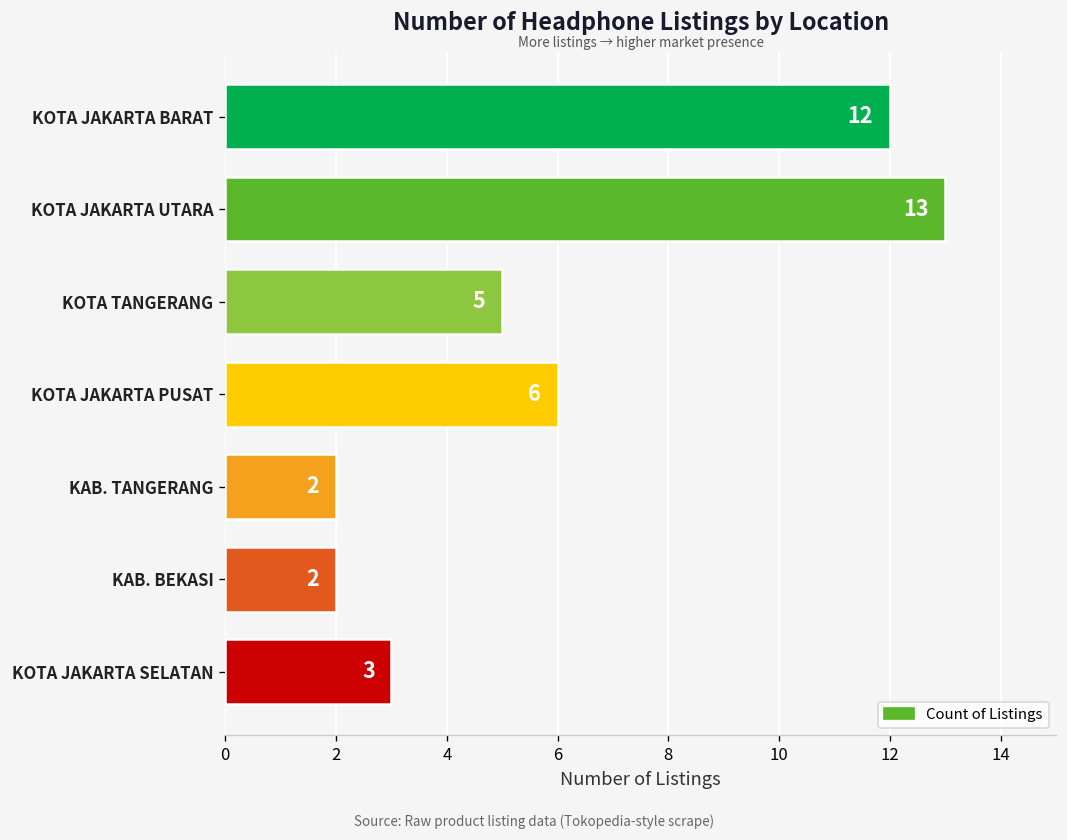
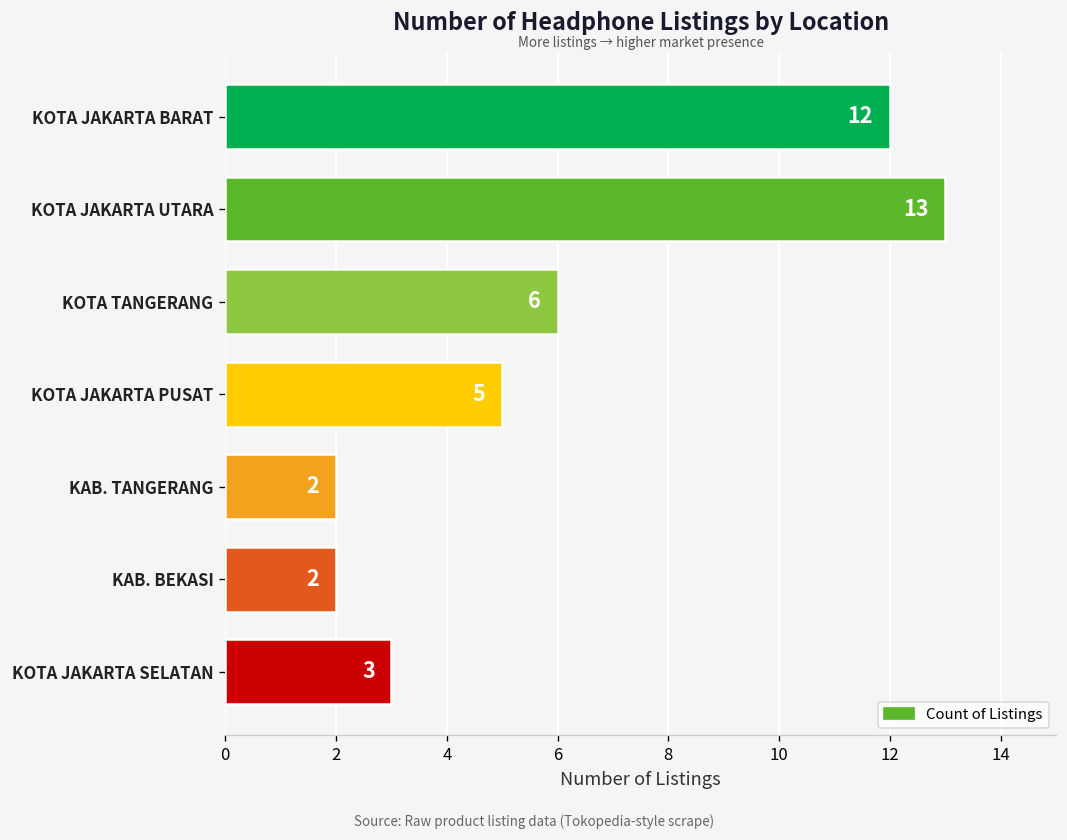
KOTA TANGERANG: 5 -> 6
KOTA JAKARTA PUSAT: 6 -> 5
